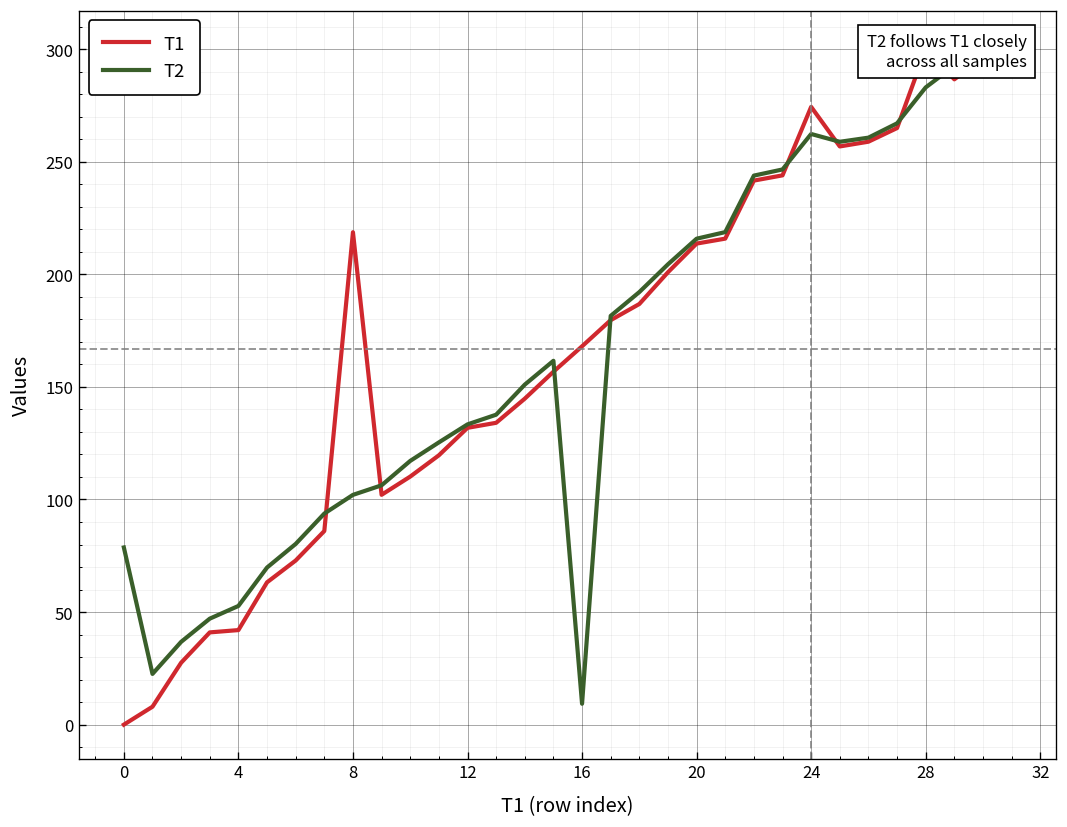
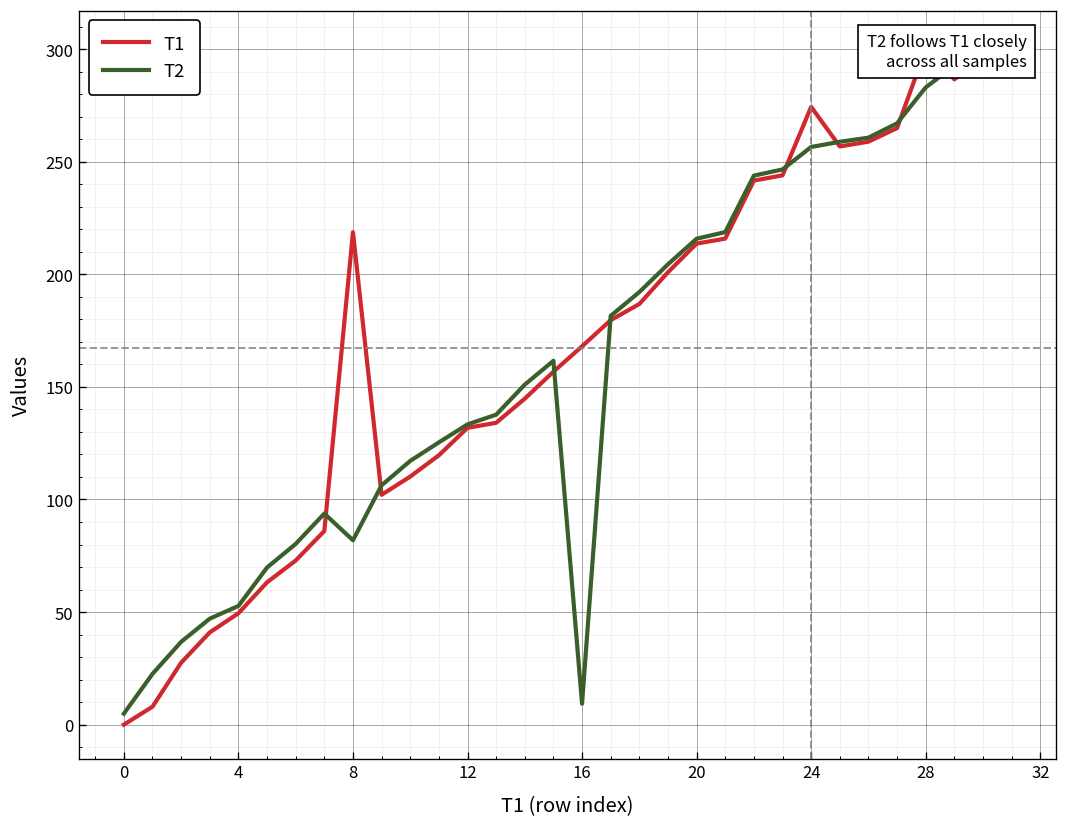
T2, 0: 79 -> 5
T1, 4: 42 -> 49
T2, 8: 102 -> 82
T2, 24: 262 -> 257
